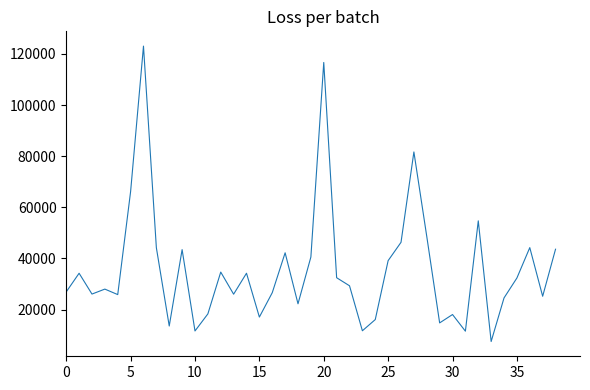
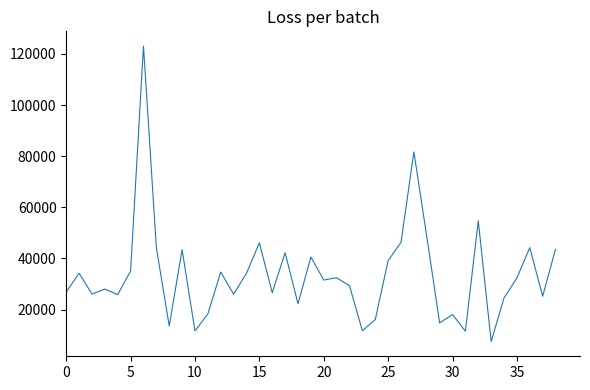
5: 66000 -> 35000
15: 17000 -> 46000
20: 117000 -> 32000
